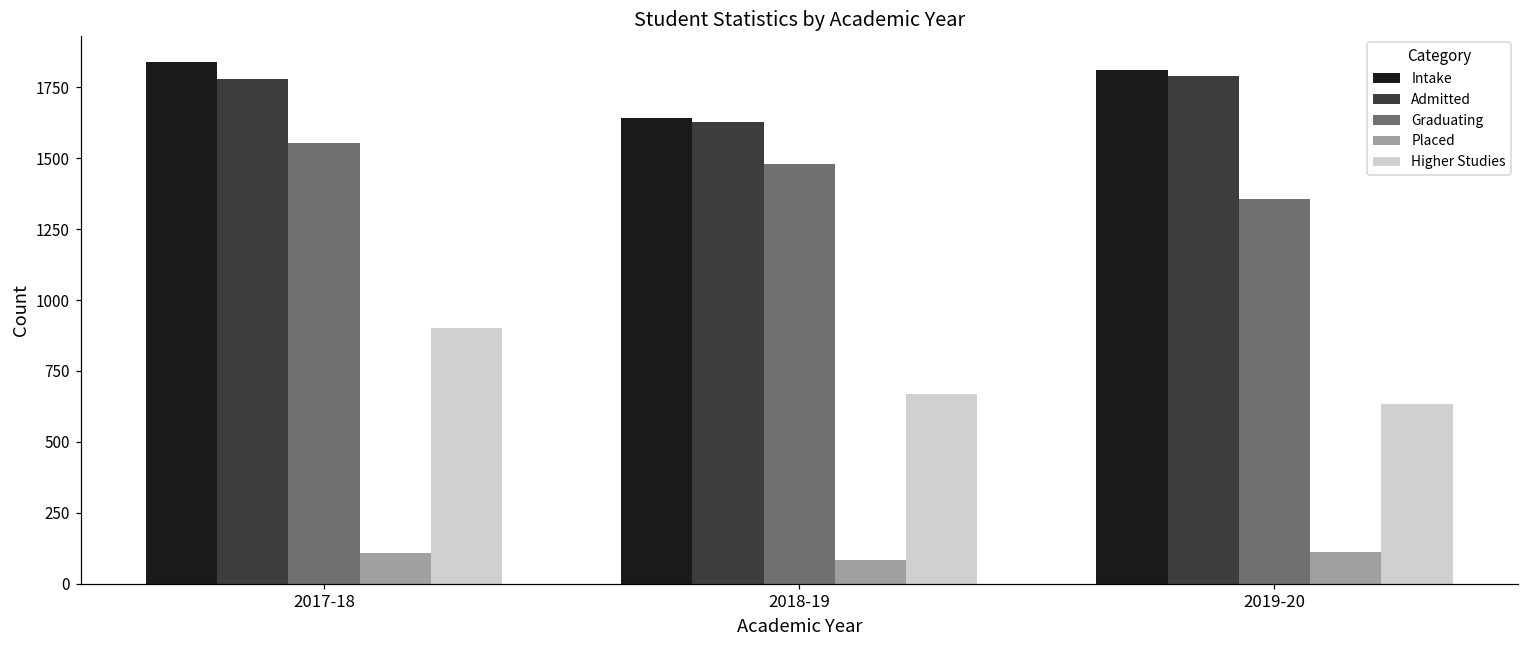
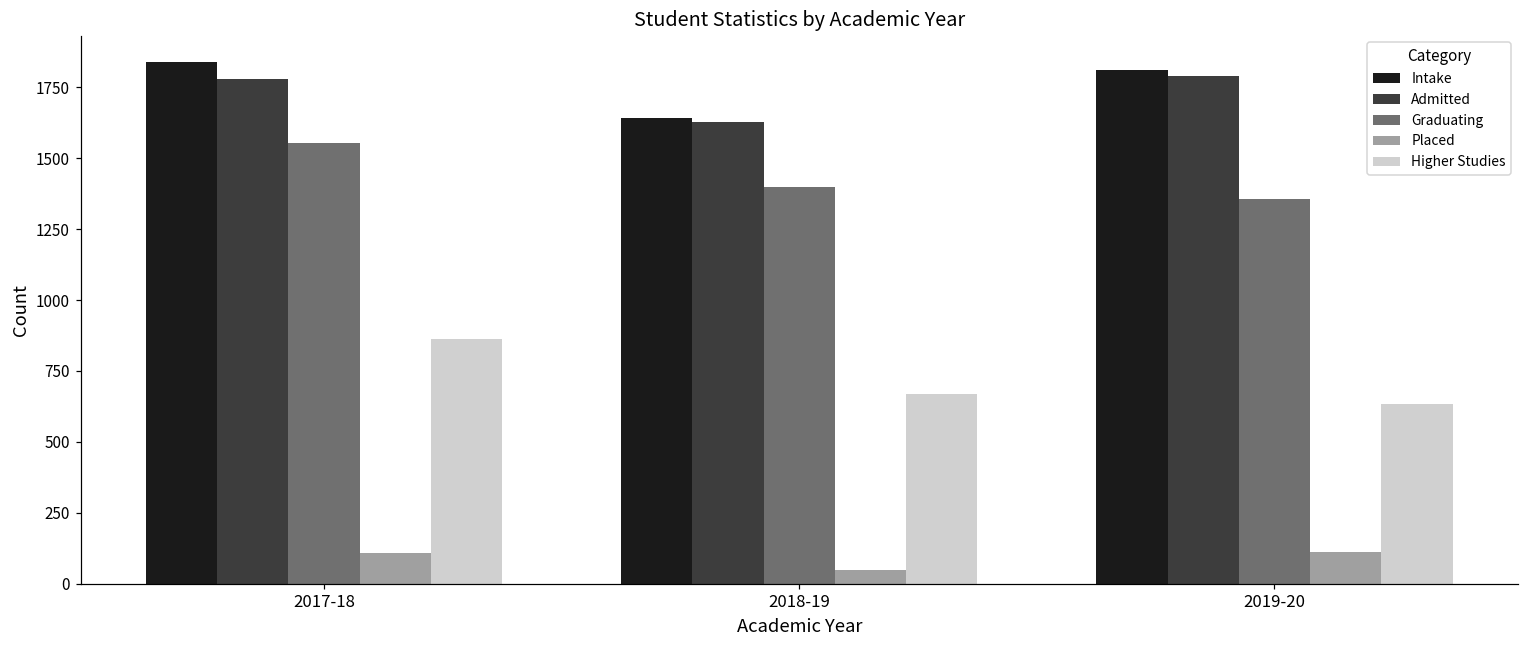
Higher Studies, 2017-18: 900 -> 860
Graduating, 2018-19: 1480 -> 1400
Placed, 2018-19: 80 -> 50
